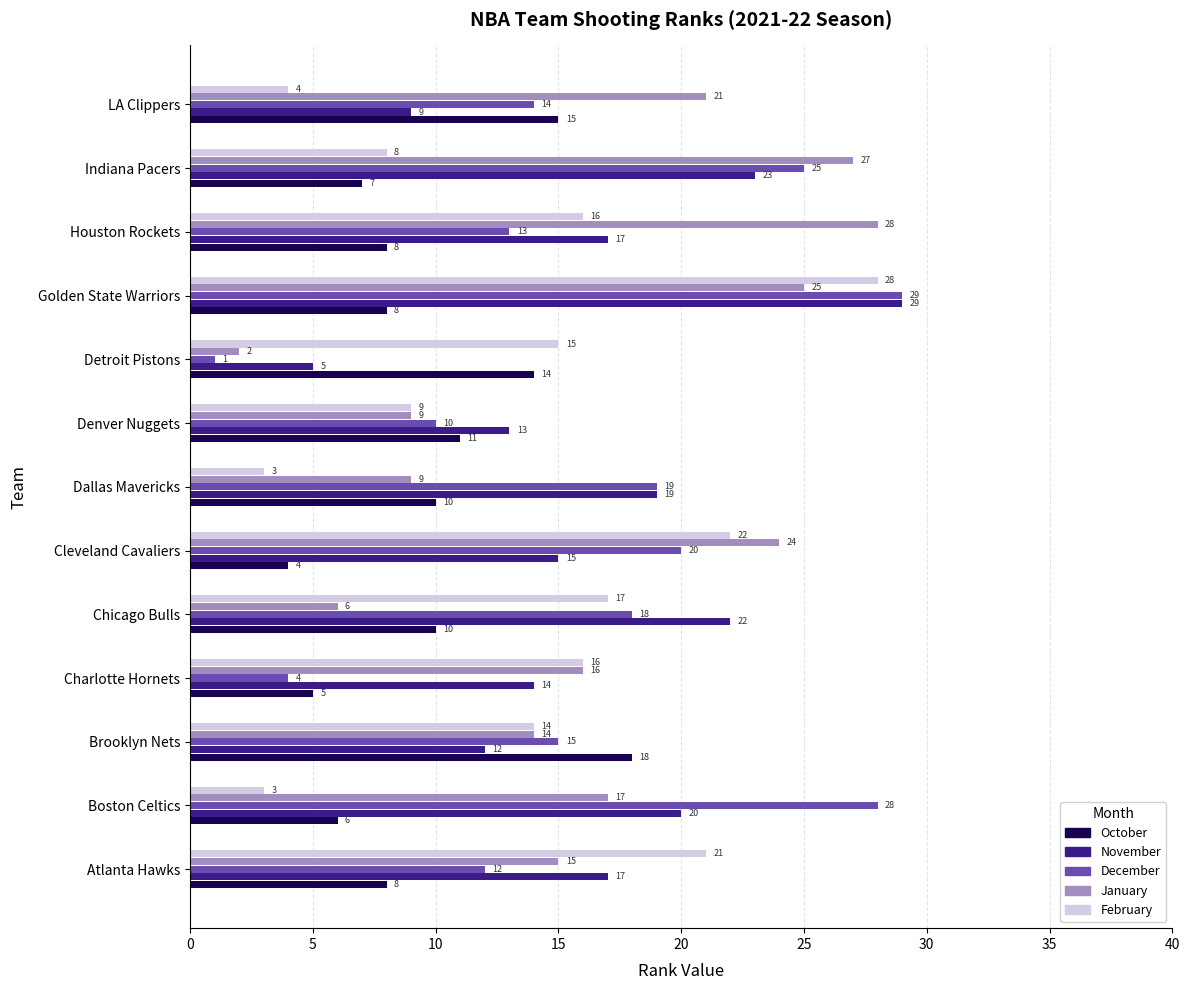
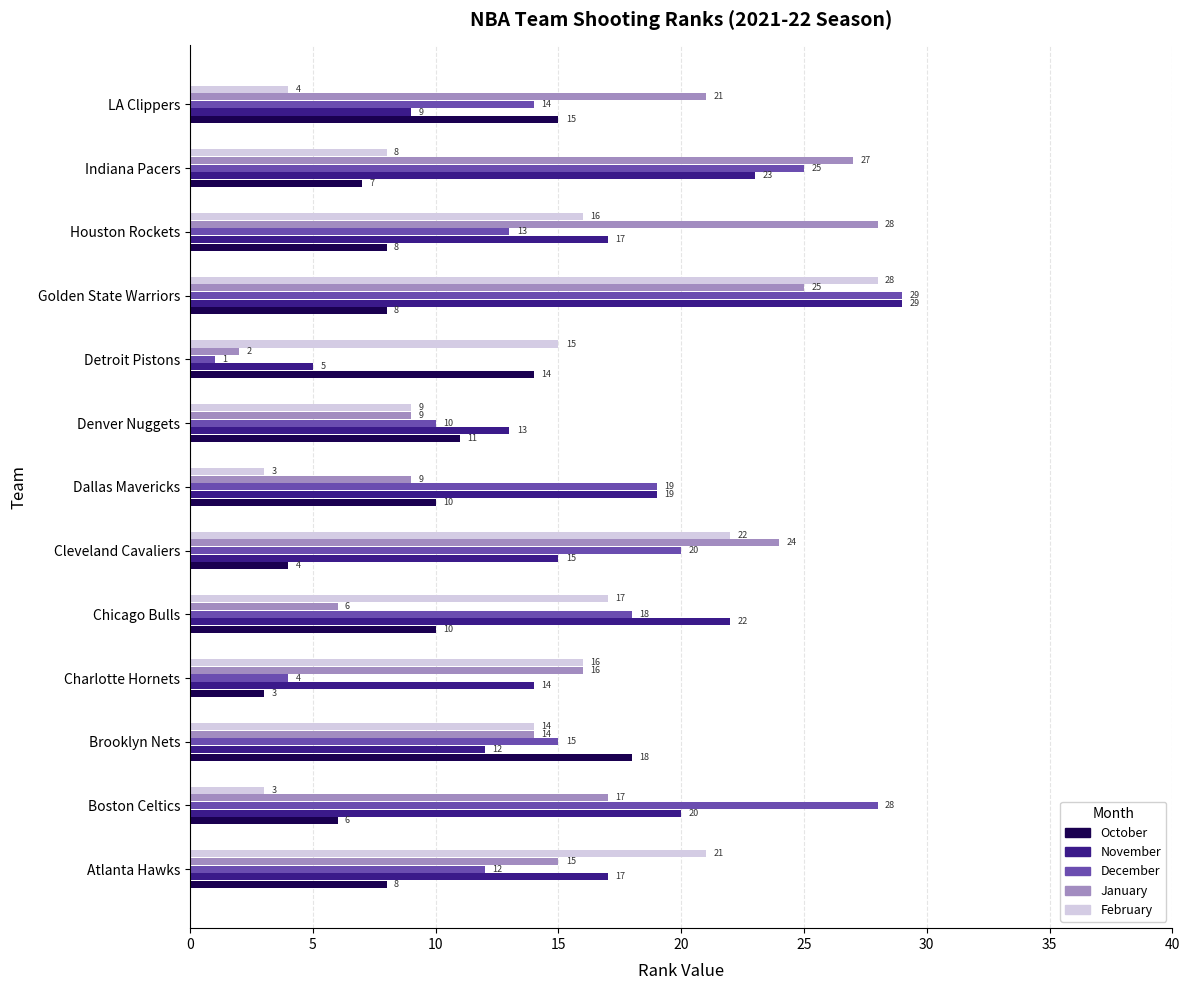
October, Charlotte Hornets: 5 -> 3
